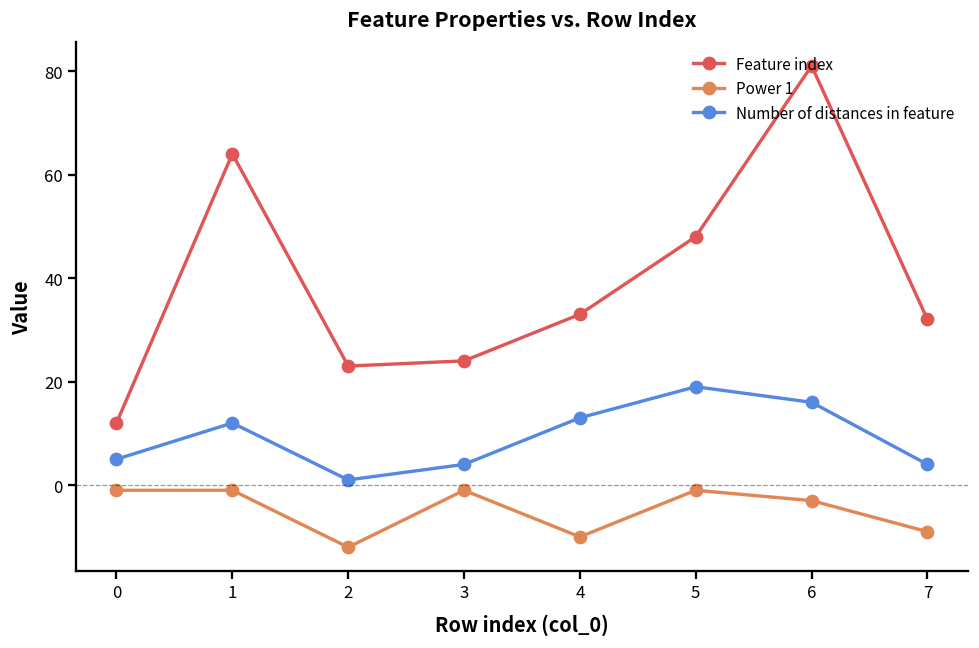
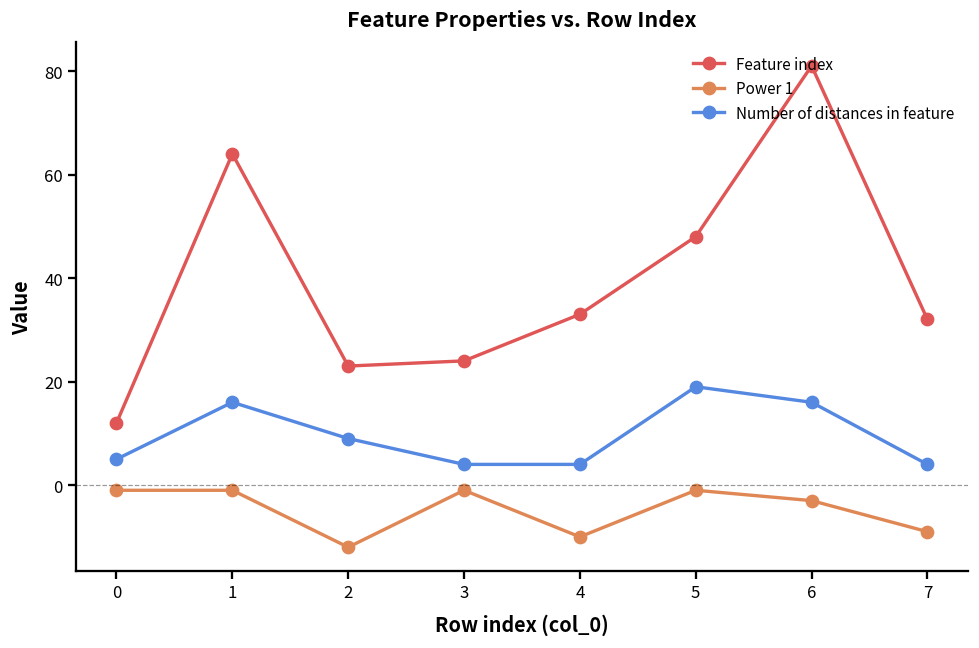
Number of distances in feature, 1: 12 -> 16
Number of distances in feature, 2: 1 -> 9
Number of distances in feature, 4: 13 -> 4
